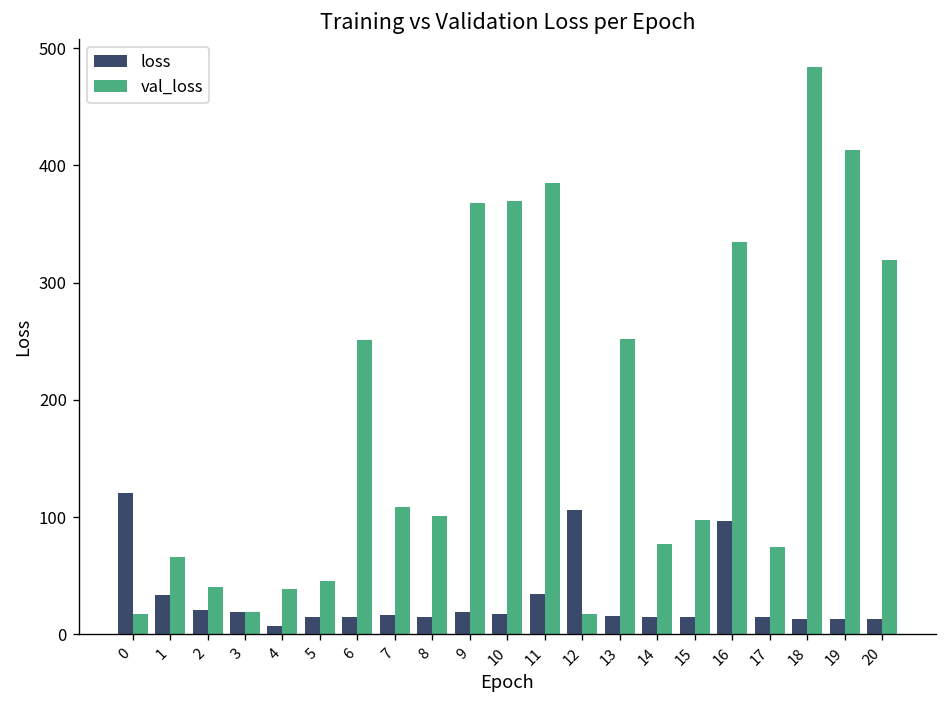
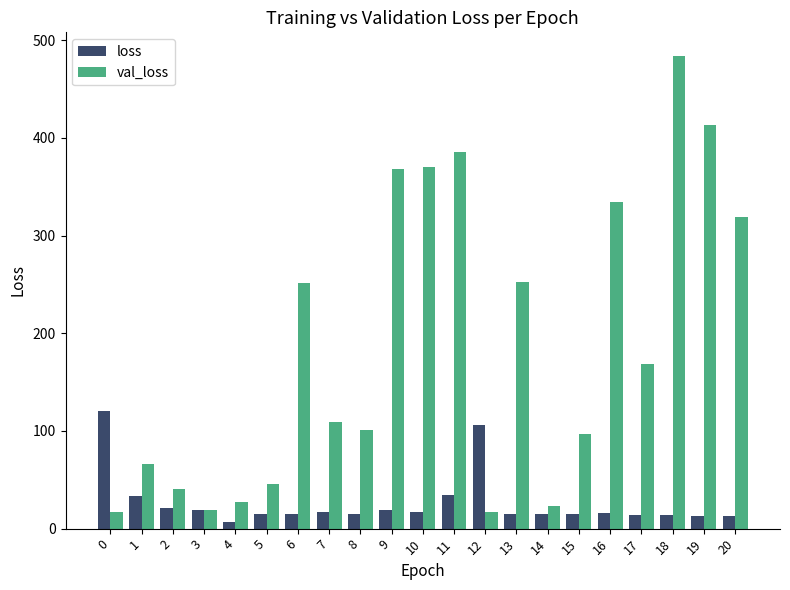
val_loss, 4: 40 -> 30
val_loss, 14: 80 -> 20
loss, 16: 100 -> 20
val_loss, 17: 70 -> 170
